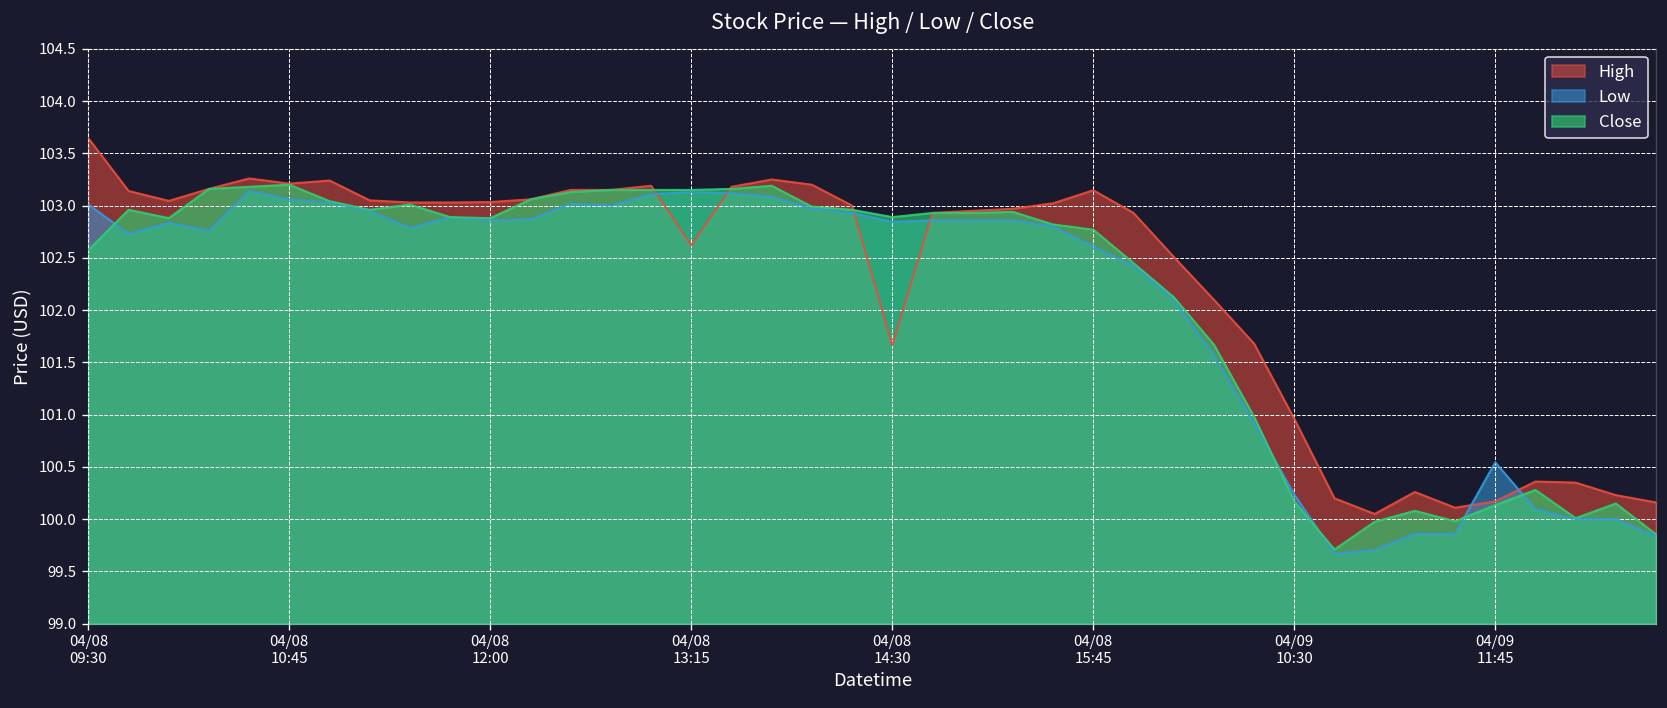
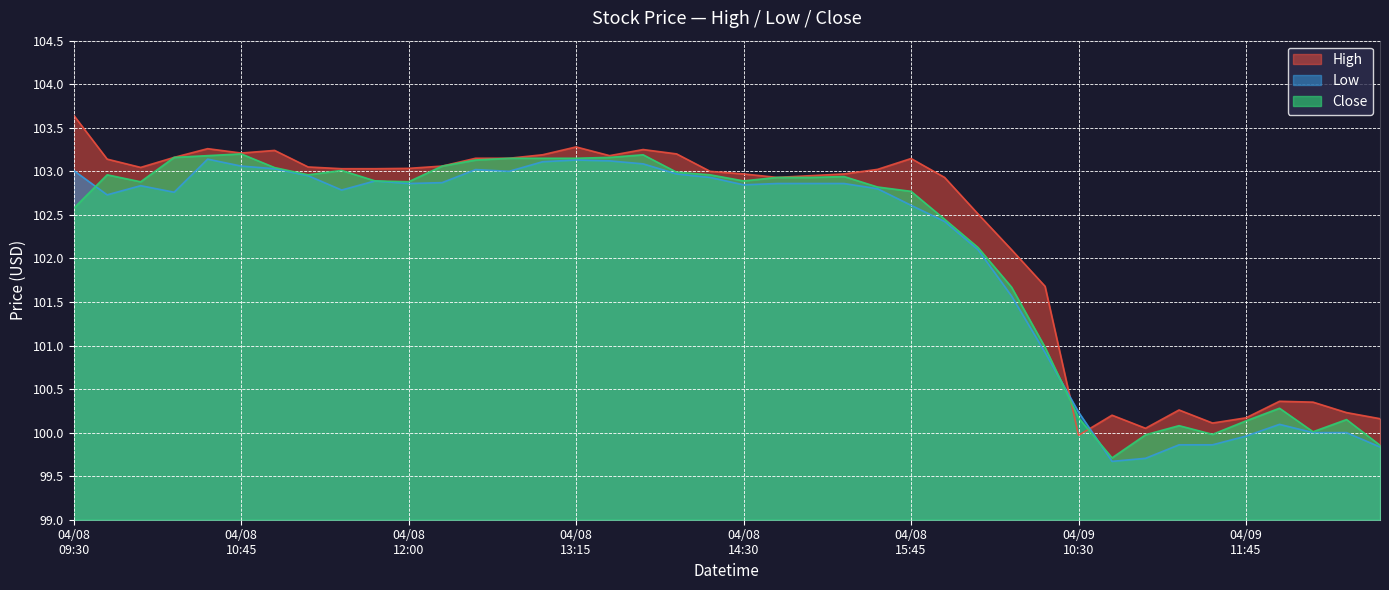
High, 04/08 13:15: 102.6 -> 103.3
High, 04/08 14:30: 101.7 -> 103.0
High, 04/09 10:30: 101.0 -> 100.0
Low, 04/09 11:45: 100.5 -> 100.0
